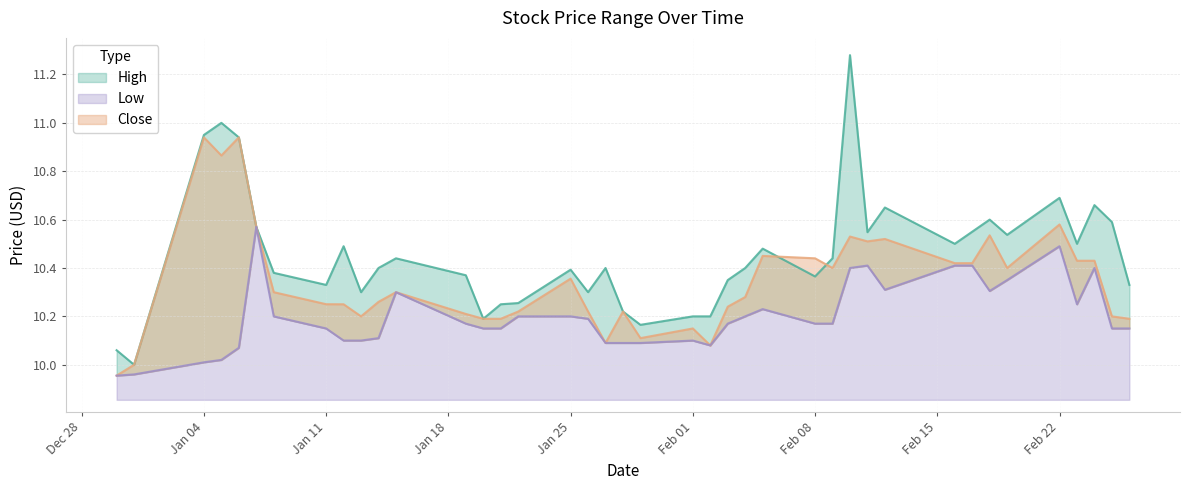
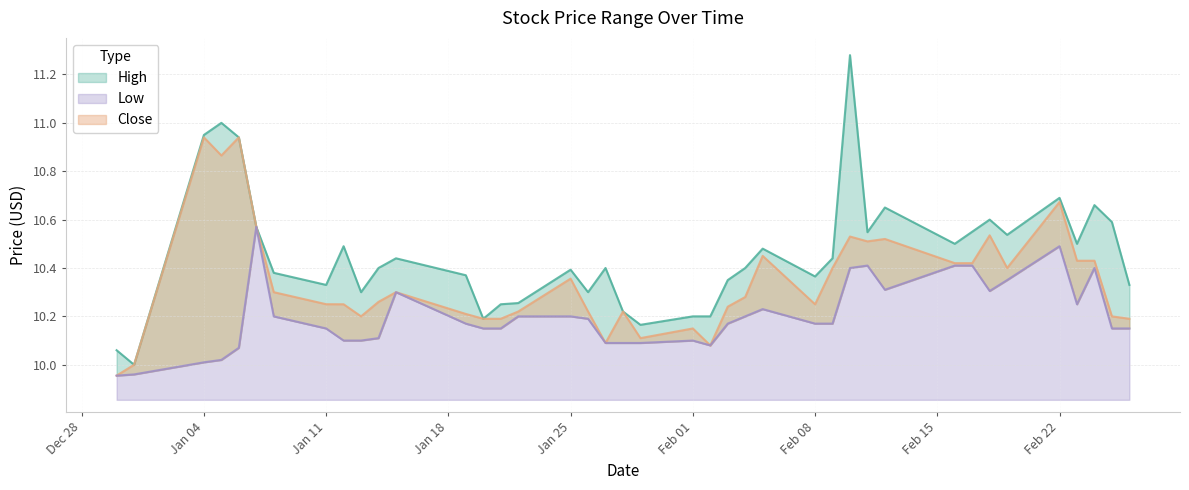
Close, Feb 08: 10.44 -> 10.25
Close, Feb 22: 10.58 -> 10.67
